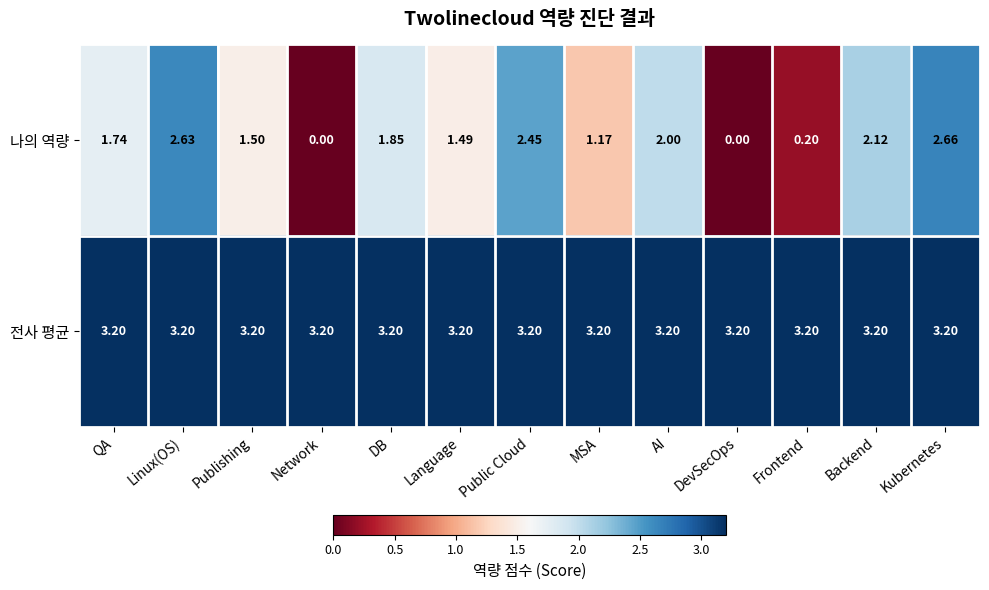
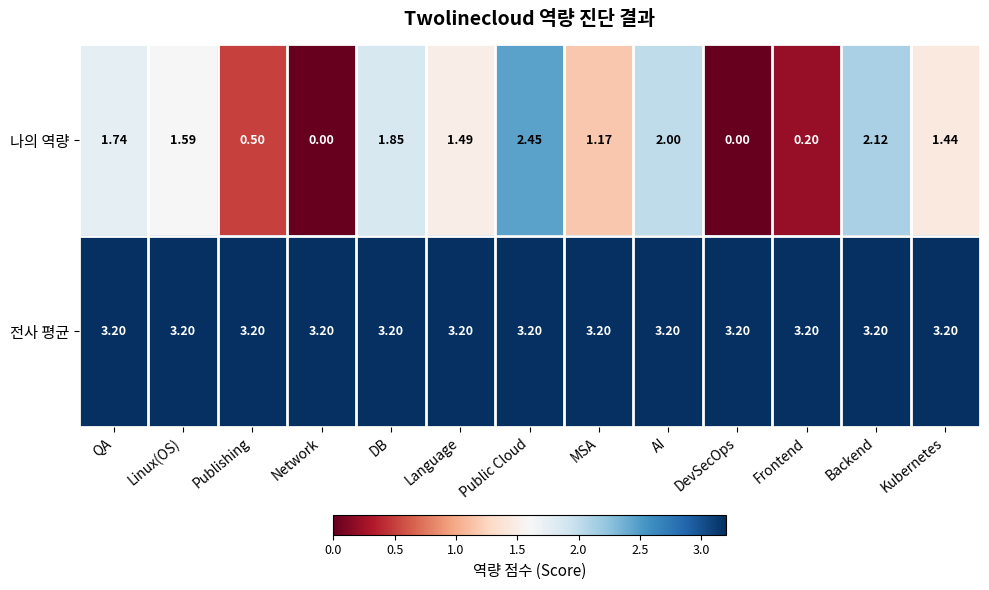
나의 역량, Linux(OS): 2.63 -> 1.59
나의 역량, Publishing: 1.50 -> 0.50
나의 역량, Kubernetes: 2.66 -> 1.44
